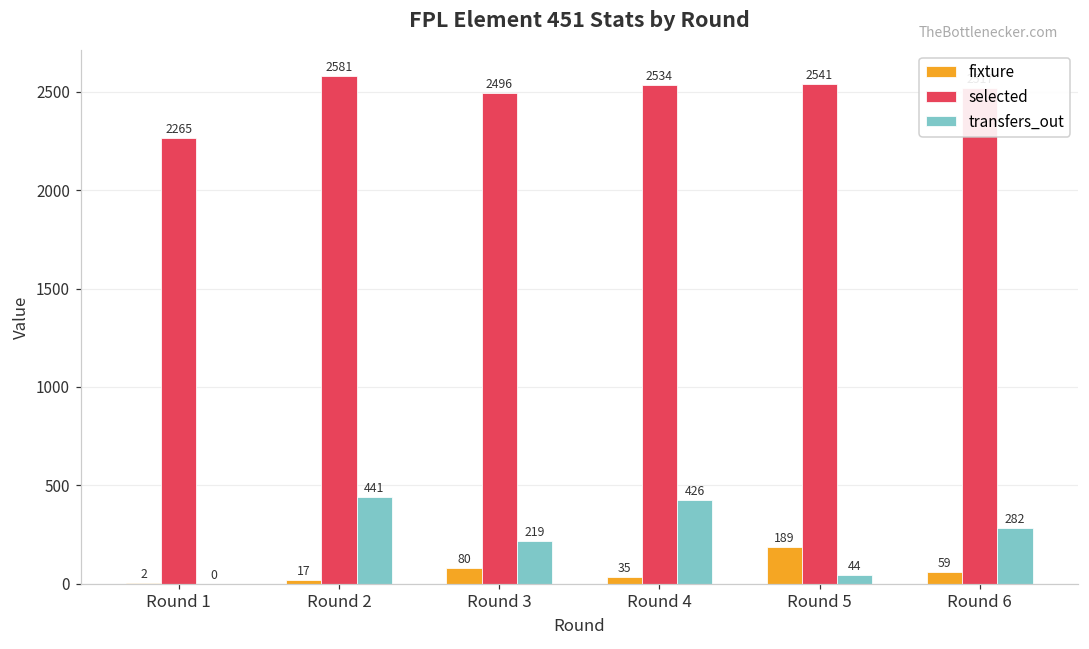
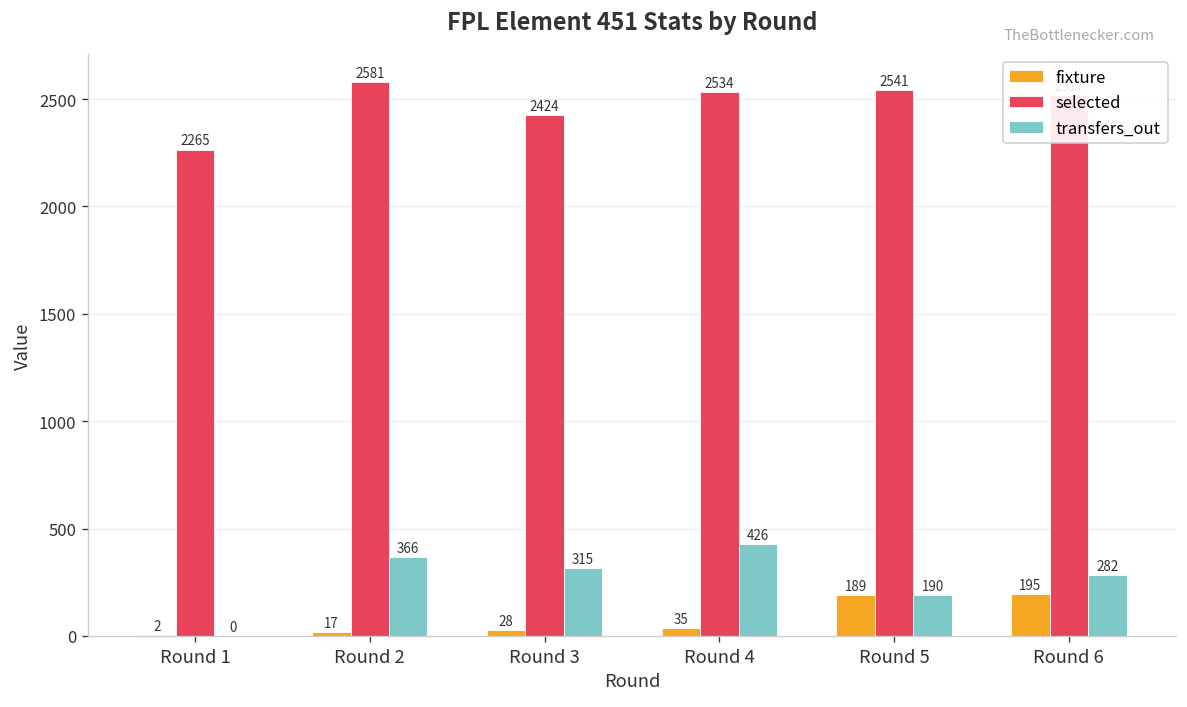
transfers_out, Round 2: 441 -> 366
fixture, Round 3: 80 -> 28
selected, Round 3: 2496 -> 2424
transfers_out, Round 3: 219 -> 315
transfers_out, Round 5: 44 -> 190
fixture, Round 6: 59 -> 195
